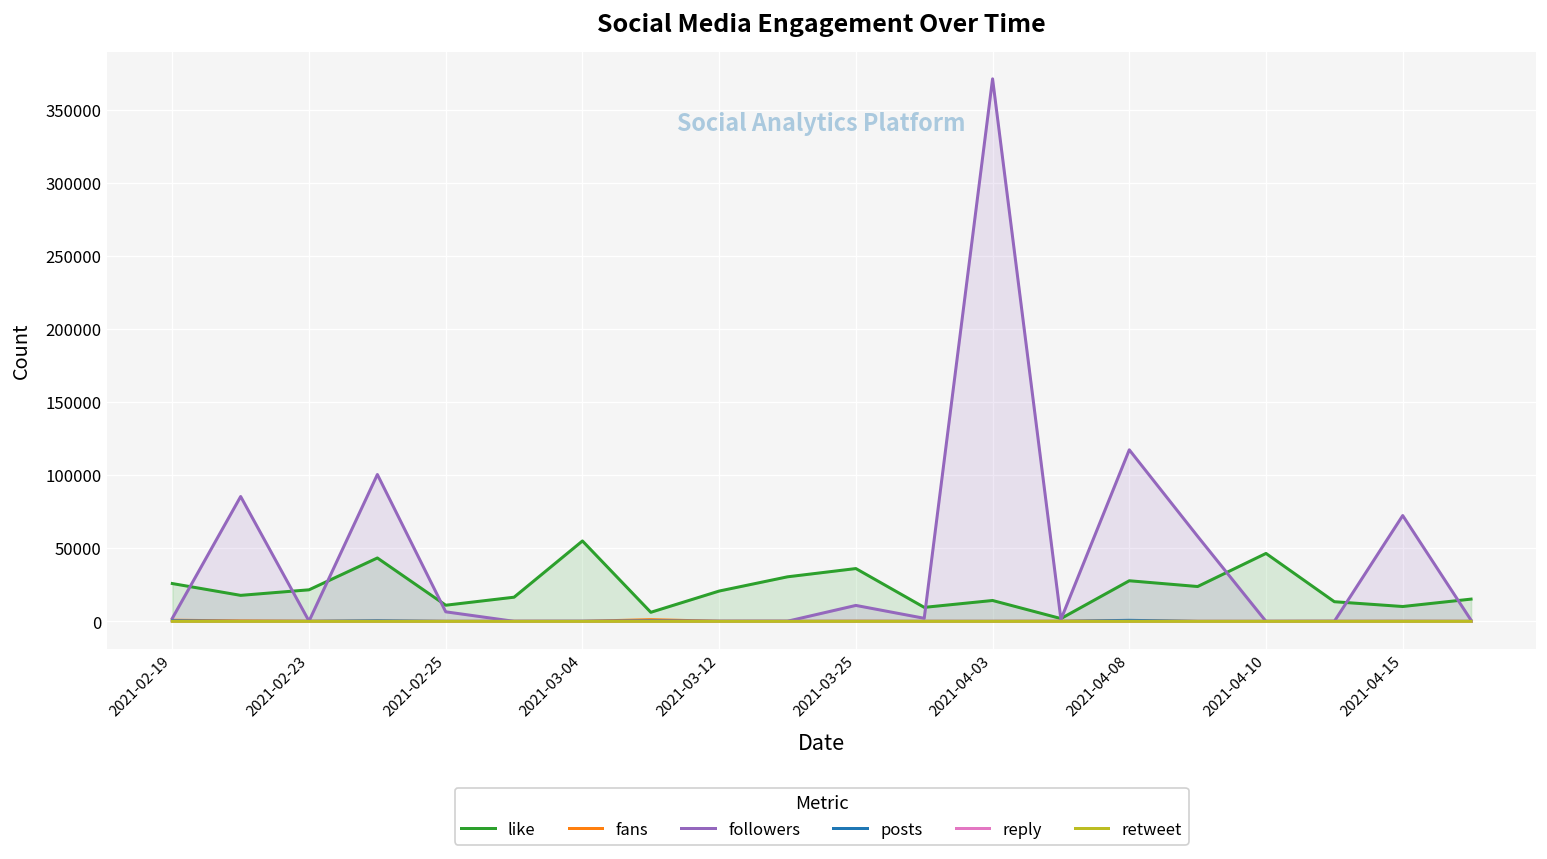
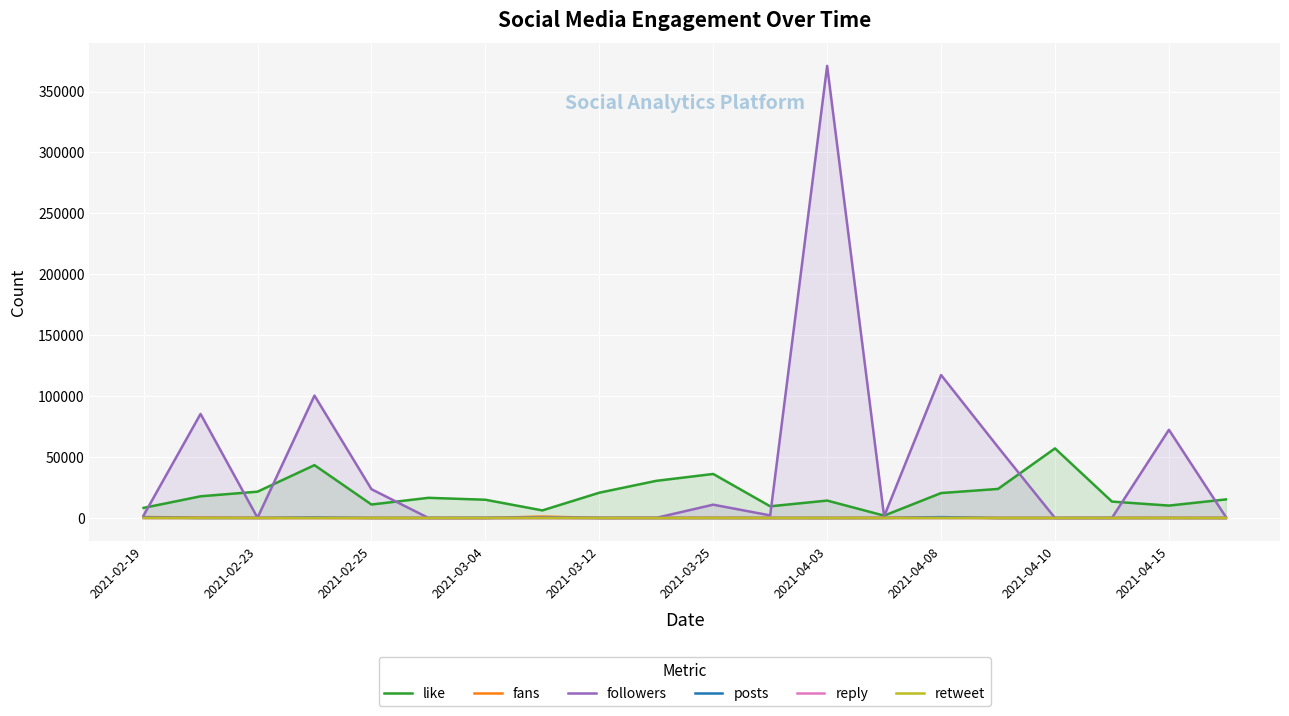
like, 2021-02-19: 26000 -> 8000
followers, 2021-02-25: 7000 -> 24000
like, 2021-03-04: 55000 -> 15000
like, 2021-04-08: 28000 -> 20000
like, 2021-04-10: 46000 -> 57000
